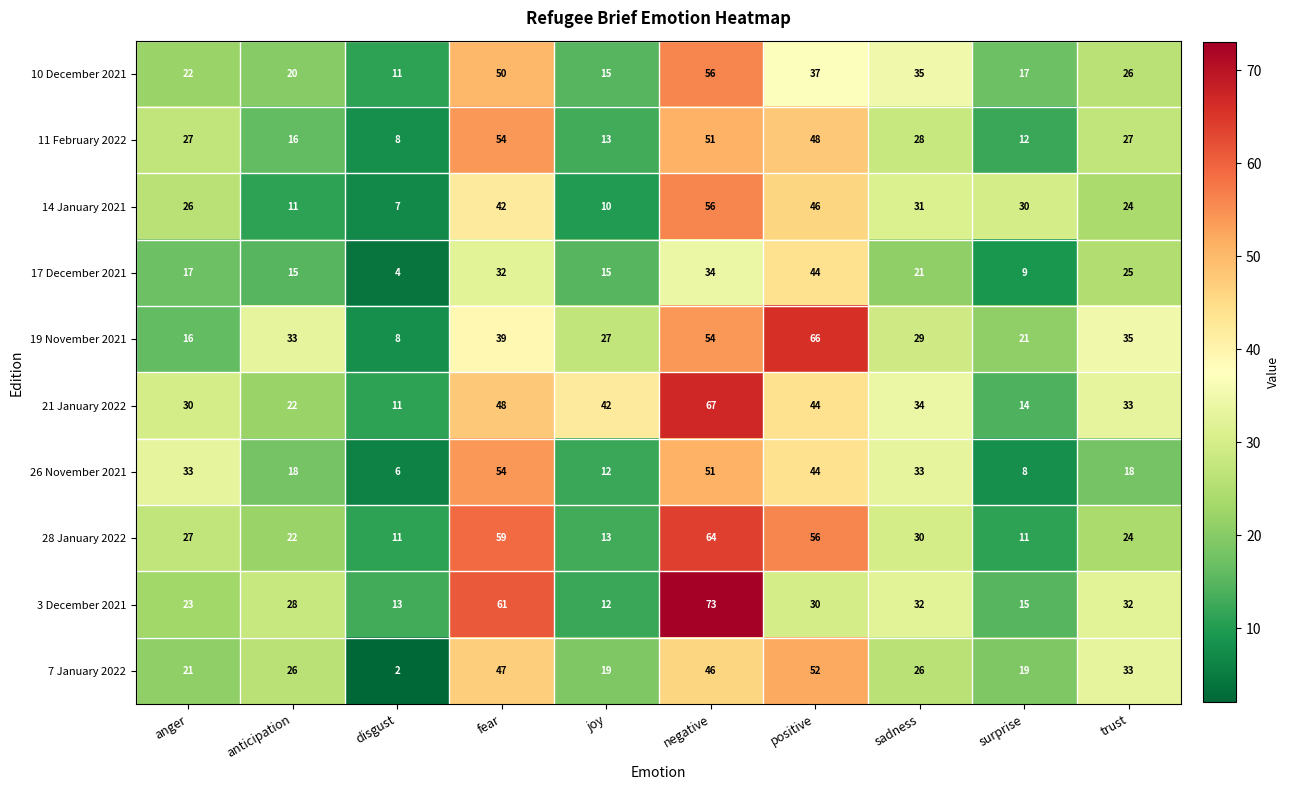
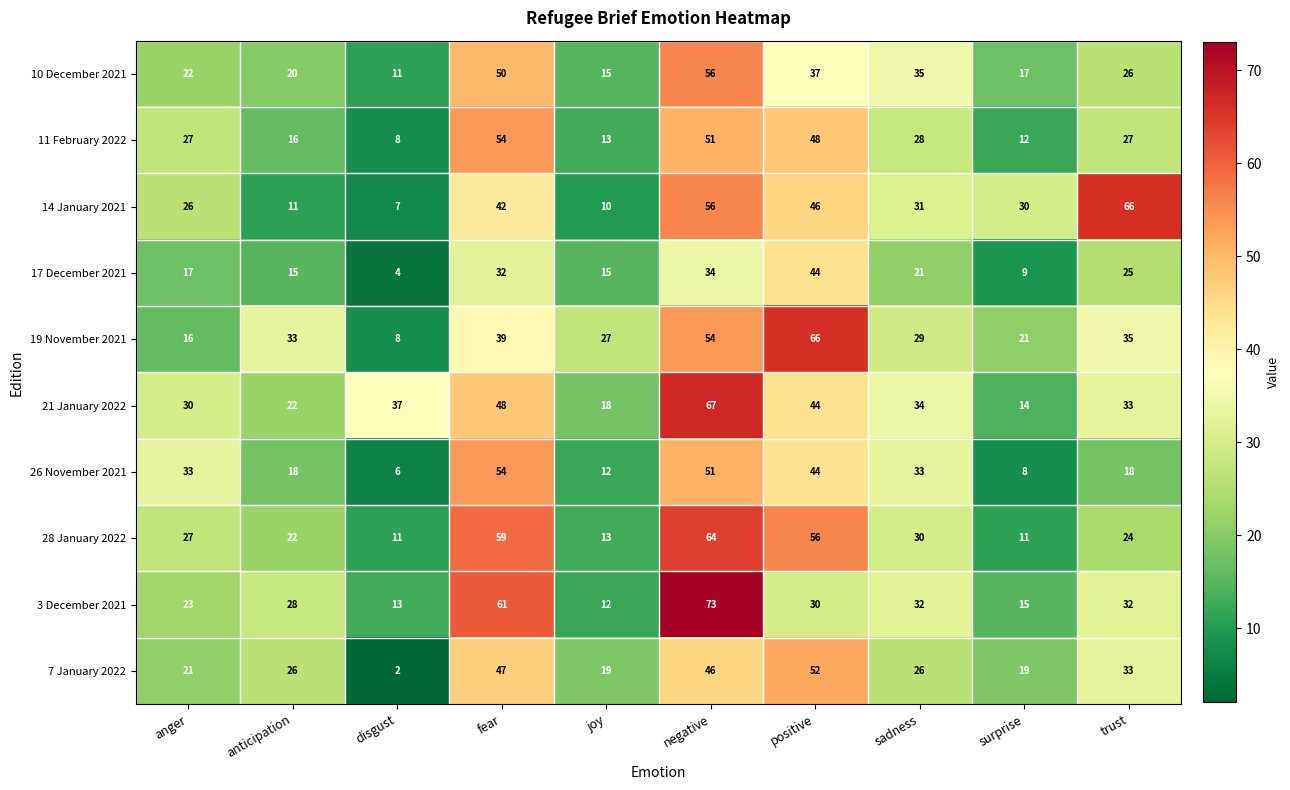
14 January 2021, trust: 24 -> 66
21 January 2022, disgust: 11 -> 37
21 January 2022, joy: 42 -> 18
